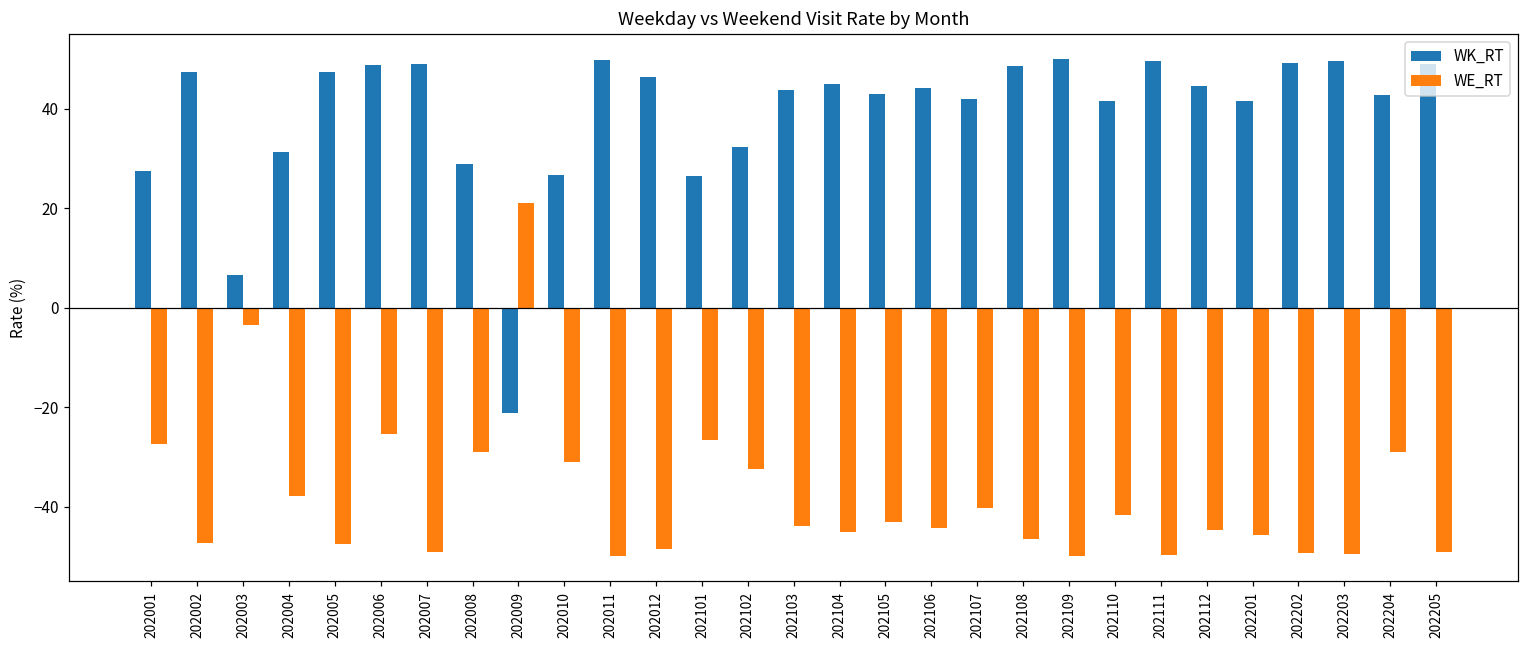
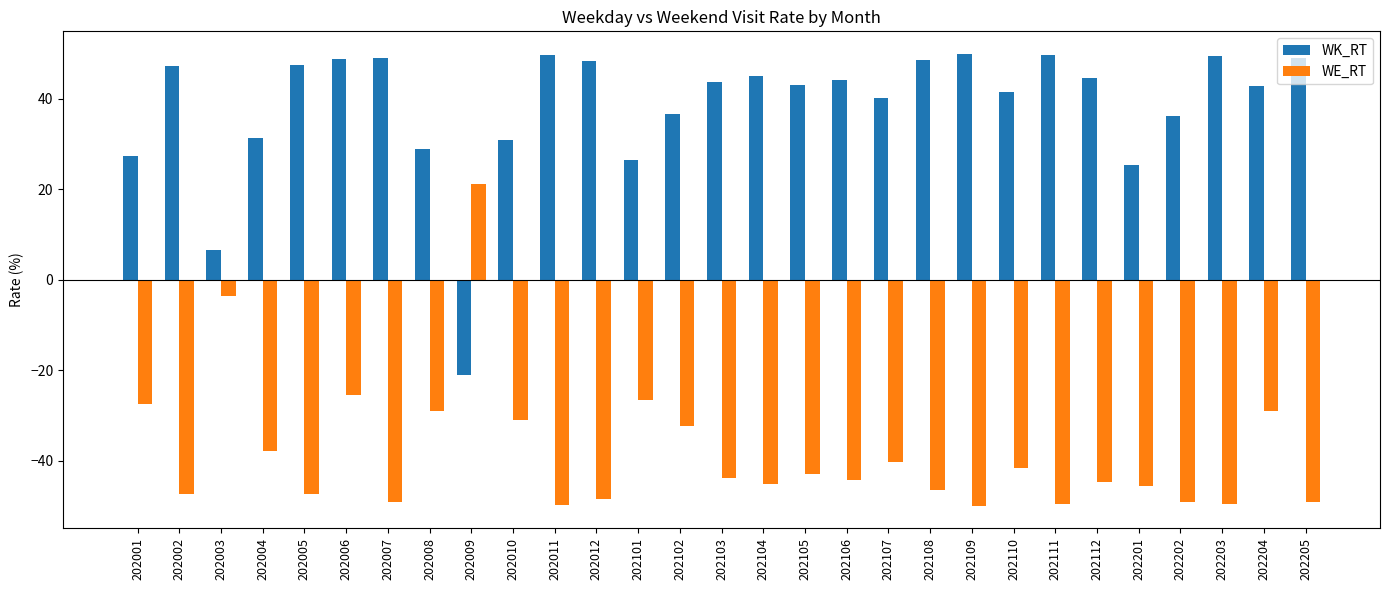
WK_RT, 202010: 27 -> 31
WK_RT, 202012: 46 -> 48
WK_RT, 202102: 32 -> 37
WK_RT, 202107: 42 -> 40
WK_RT, 202201: 42 -> 25
WK_RT, 202202: 49 -> 36
